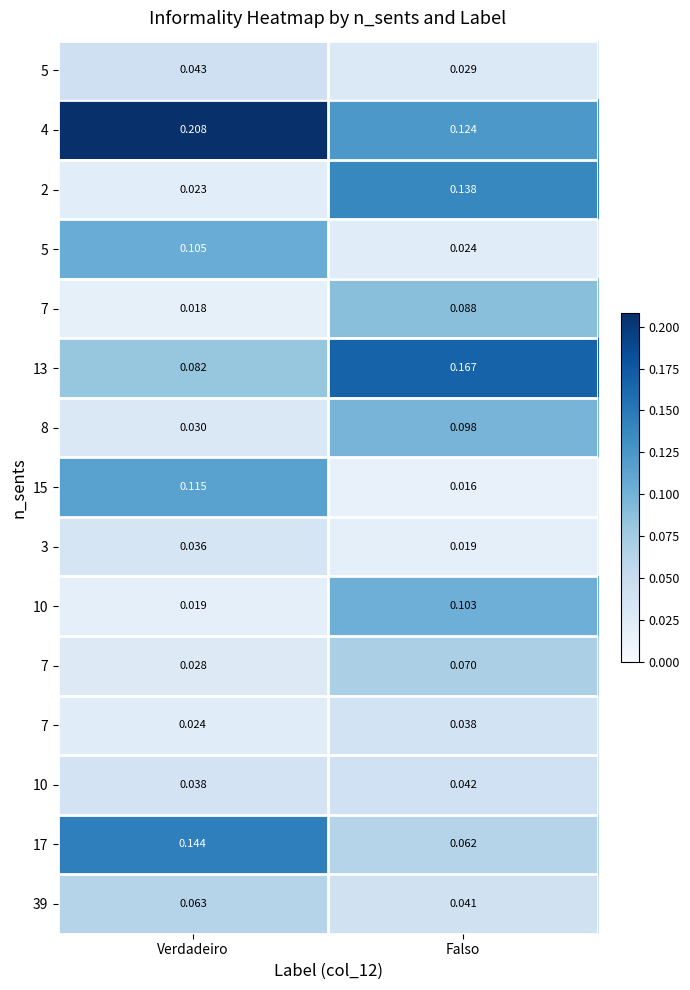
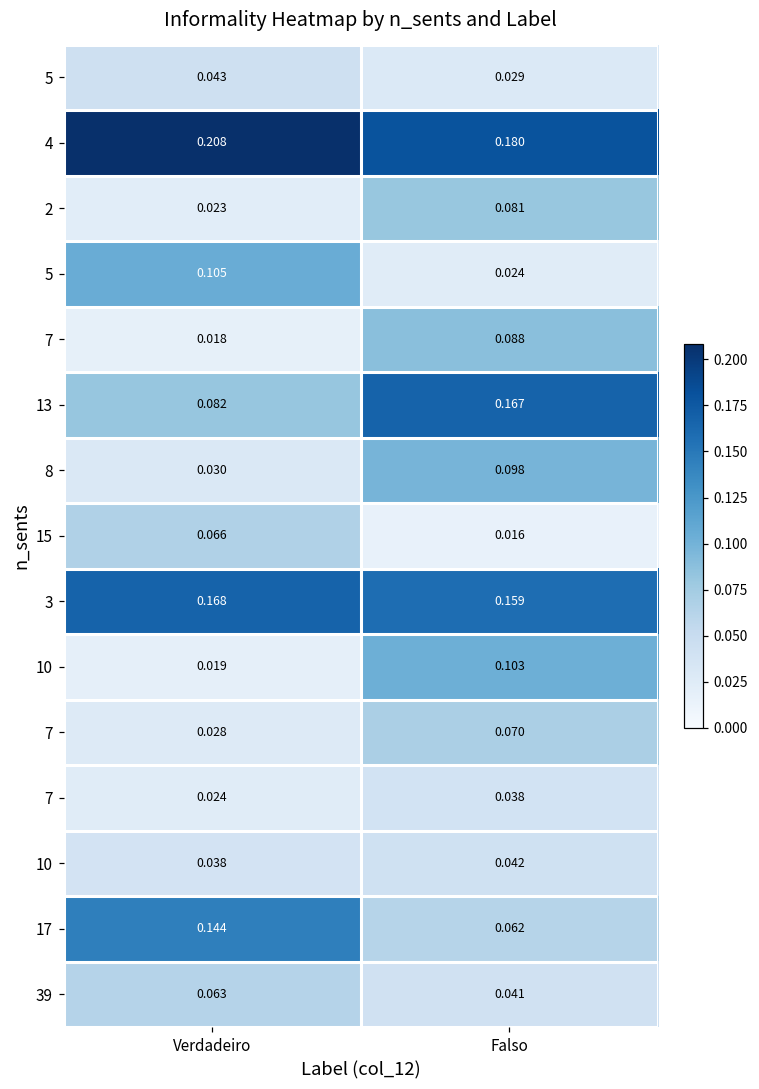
4, Falso: 0.124 -> 0.180
2, Falso: 0.138 -> 0.081
15, Verdadeiro: 0.115 -> 0.066
3, Verdadeiro: 0.036 -> 0.168
3, Falso: 0.019 -> 0.159
